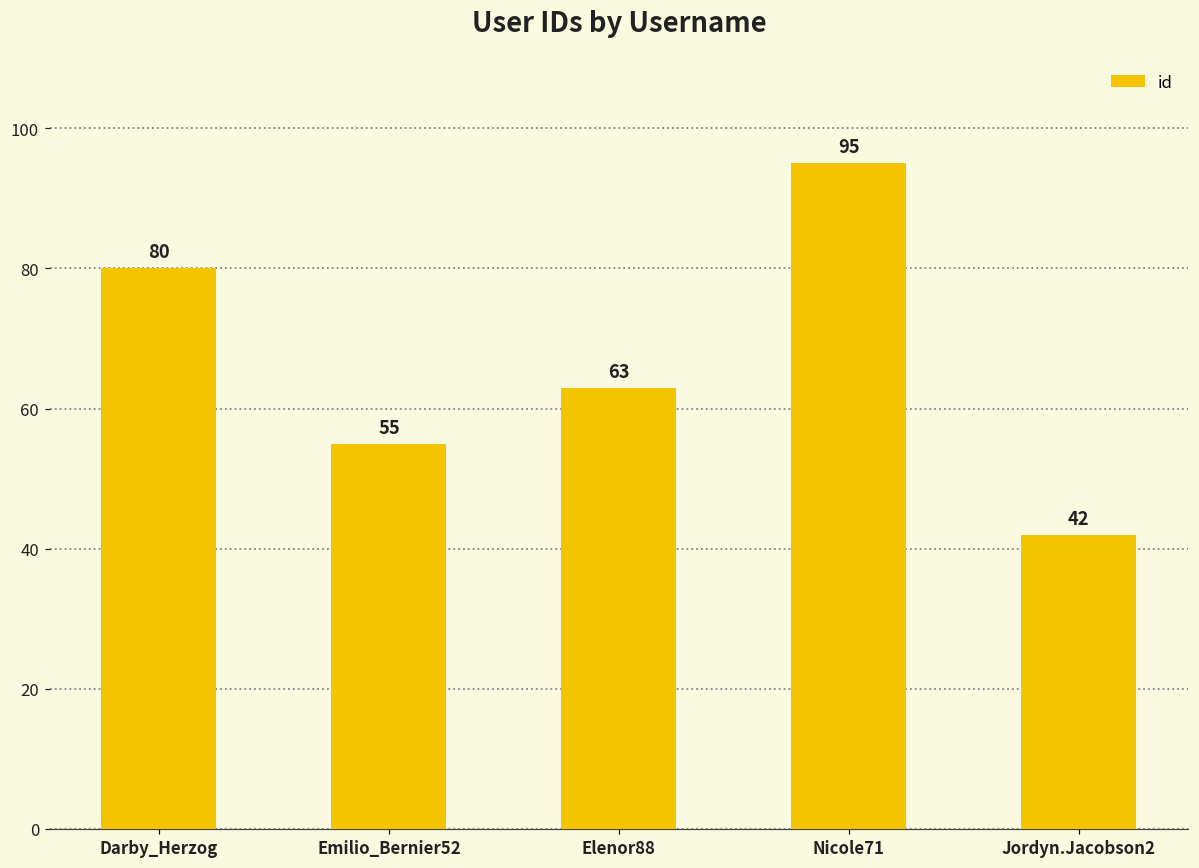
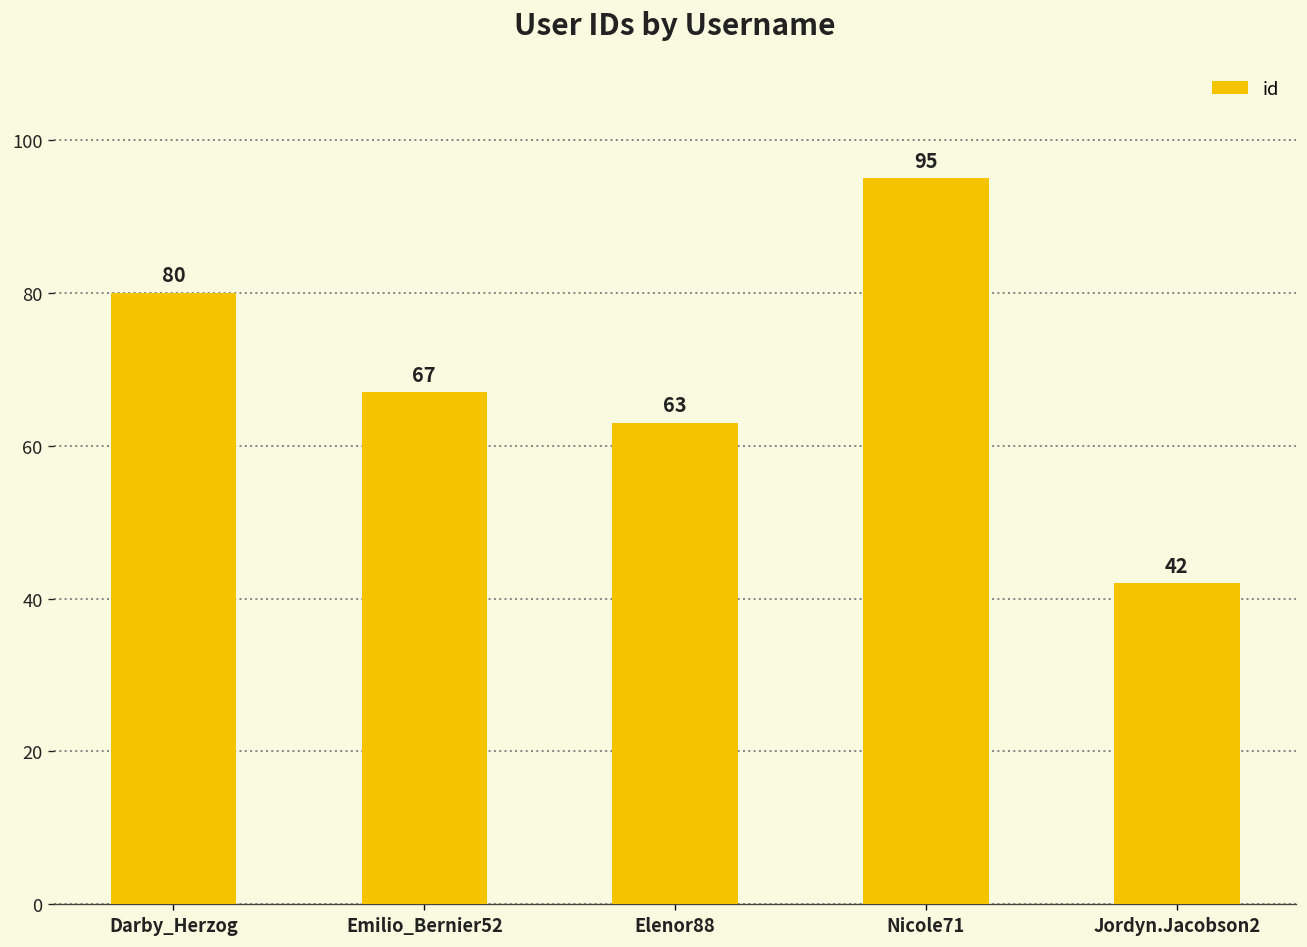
Emilio_Bernier52: 55 -> 67
